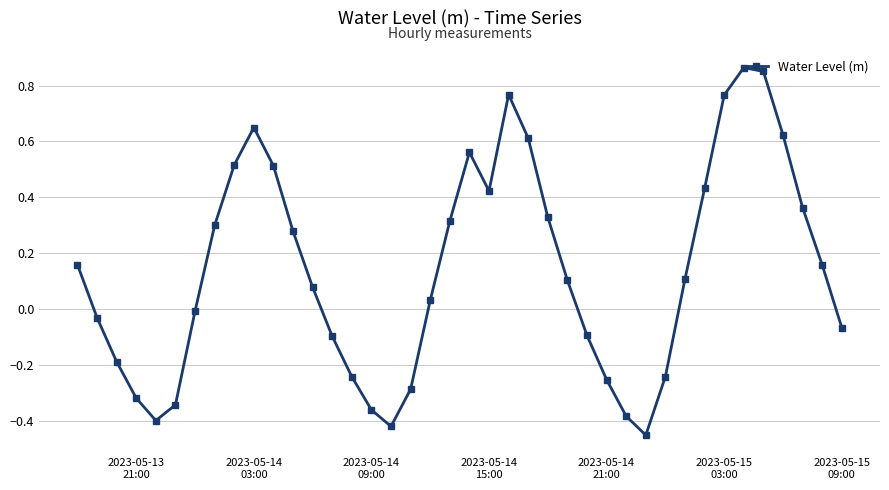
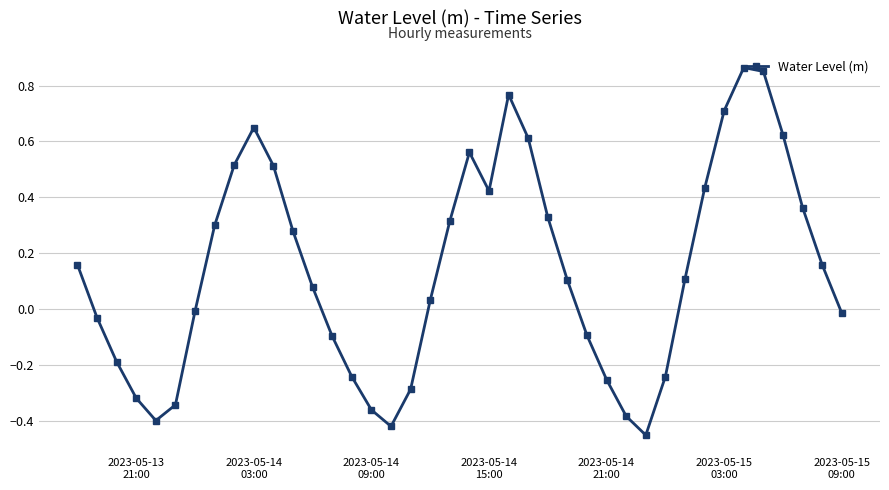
2023-05-15 03:00: 0.77 -> 0.71
2023-05-15 09:00: -0.07 -> -0.01
